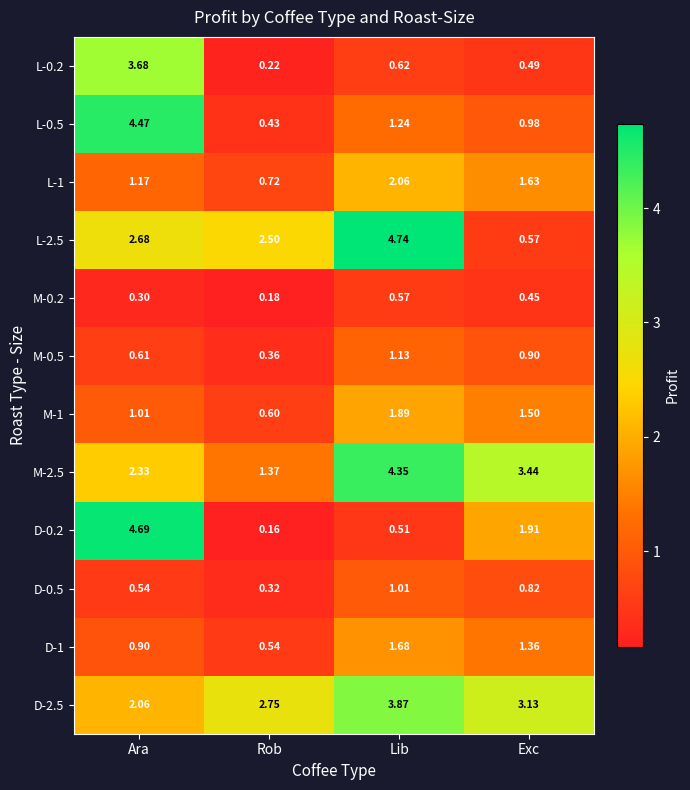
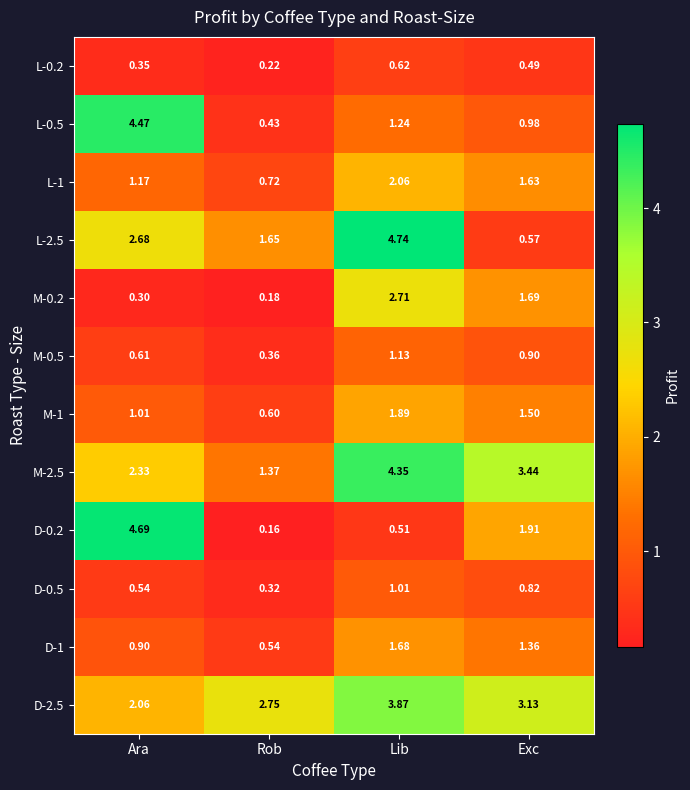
L-0.2, Ara: 3.68 -> 0.35
L-2.5, Rob: 2.50 -> 1.65
M-0.2, Lib: 0.57 -> 2.71
M-0.2, Exc: 0.45 -> 1.69
